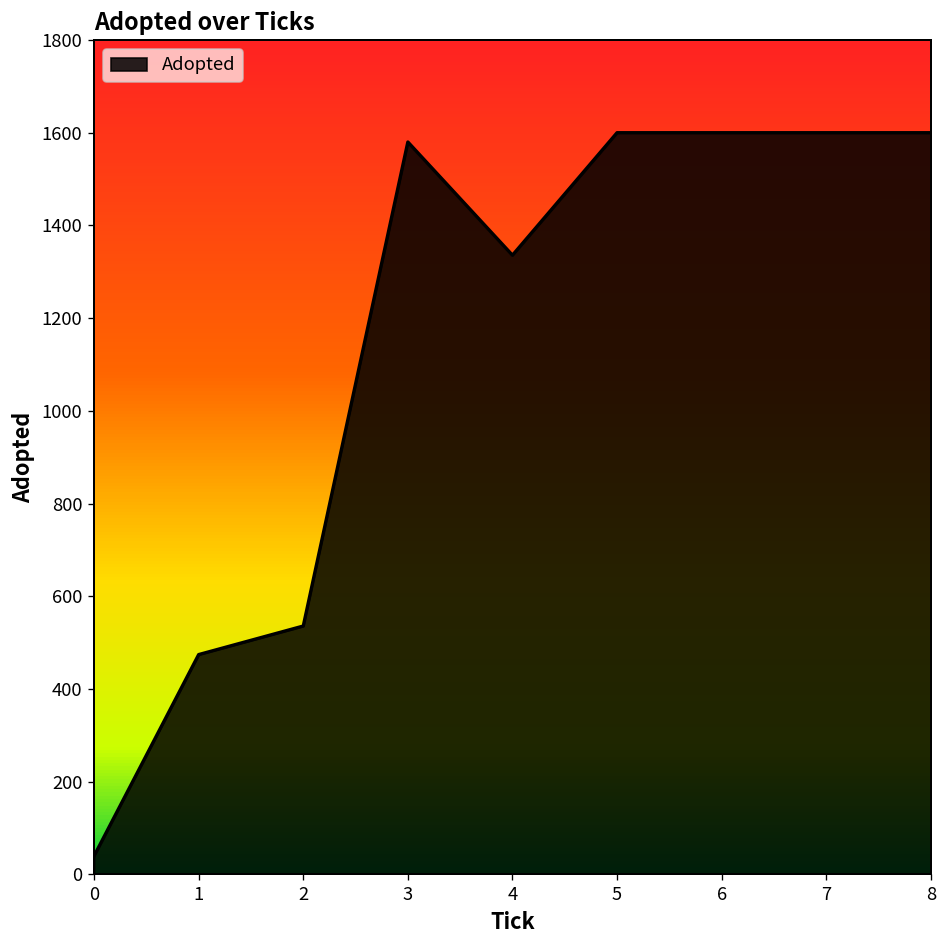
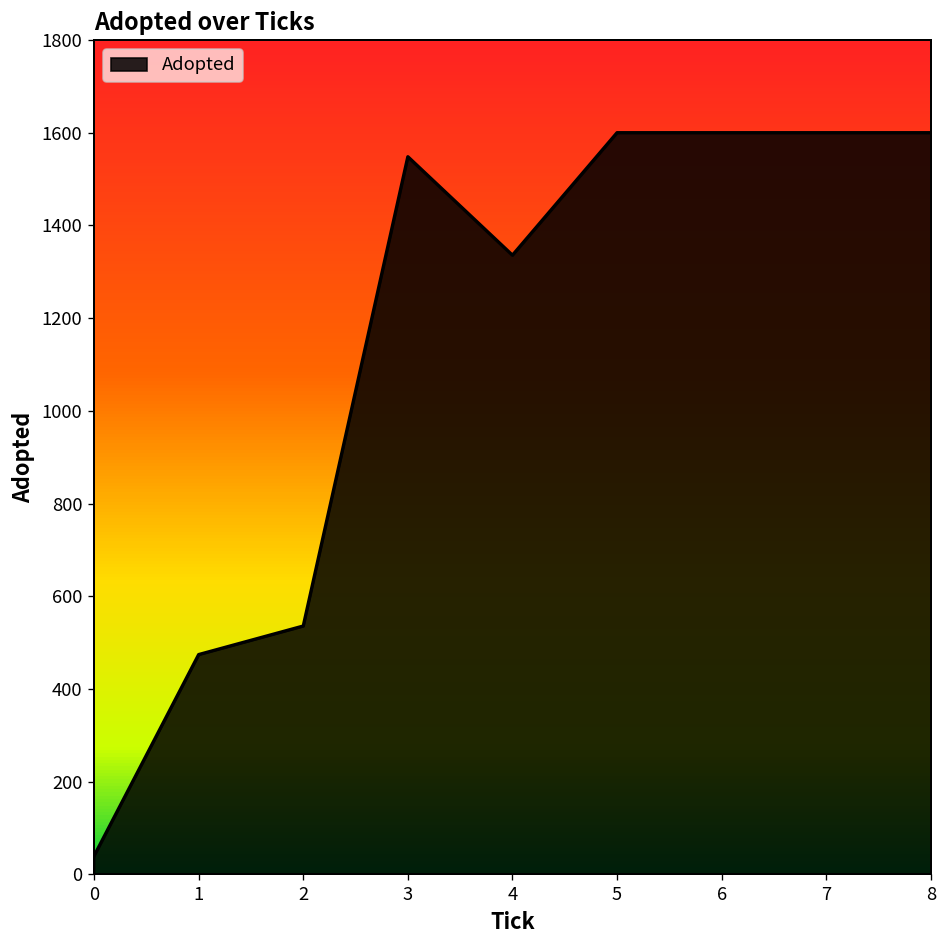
3: 1580 -> 1550
